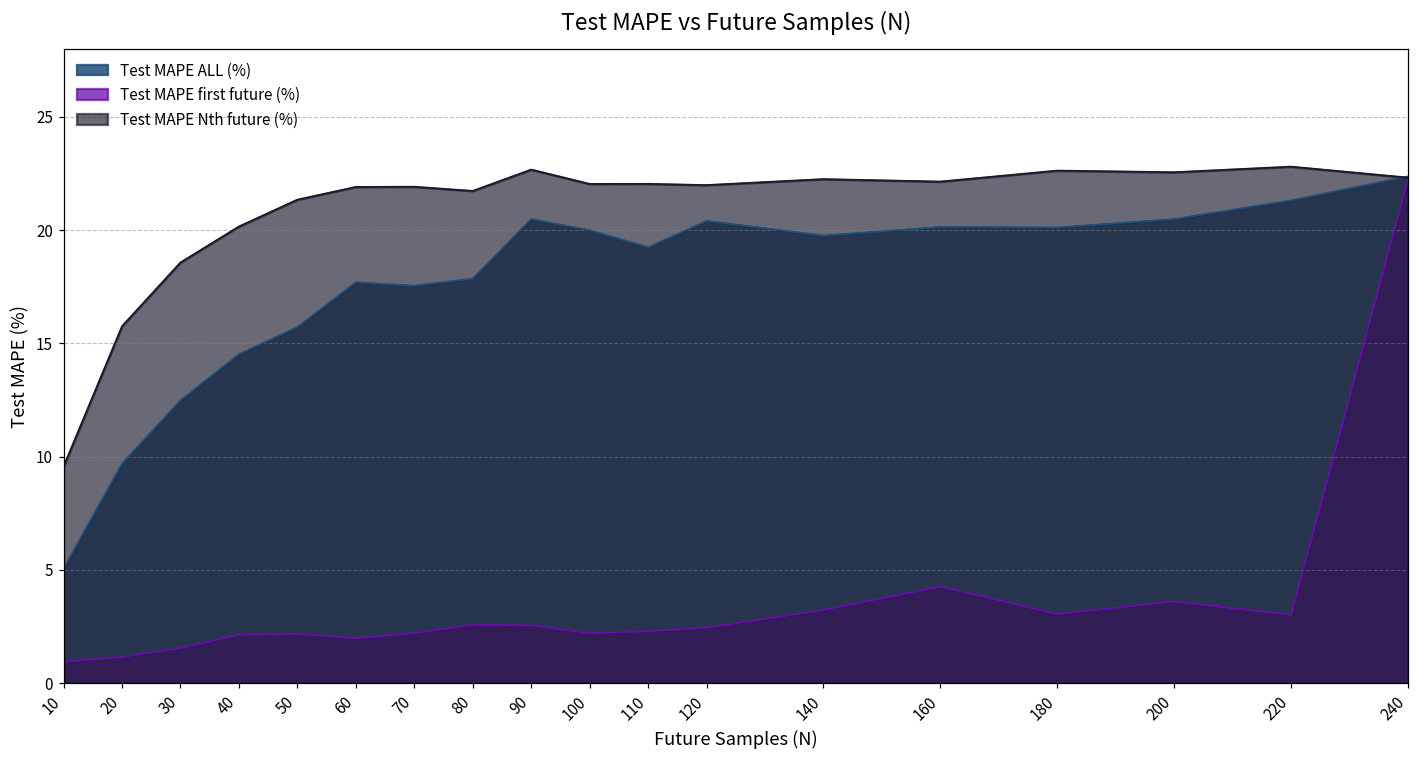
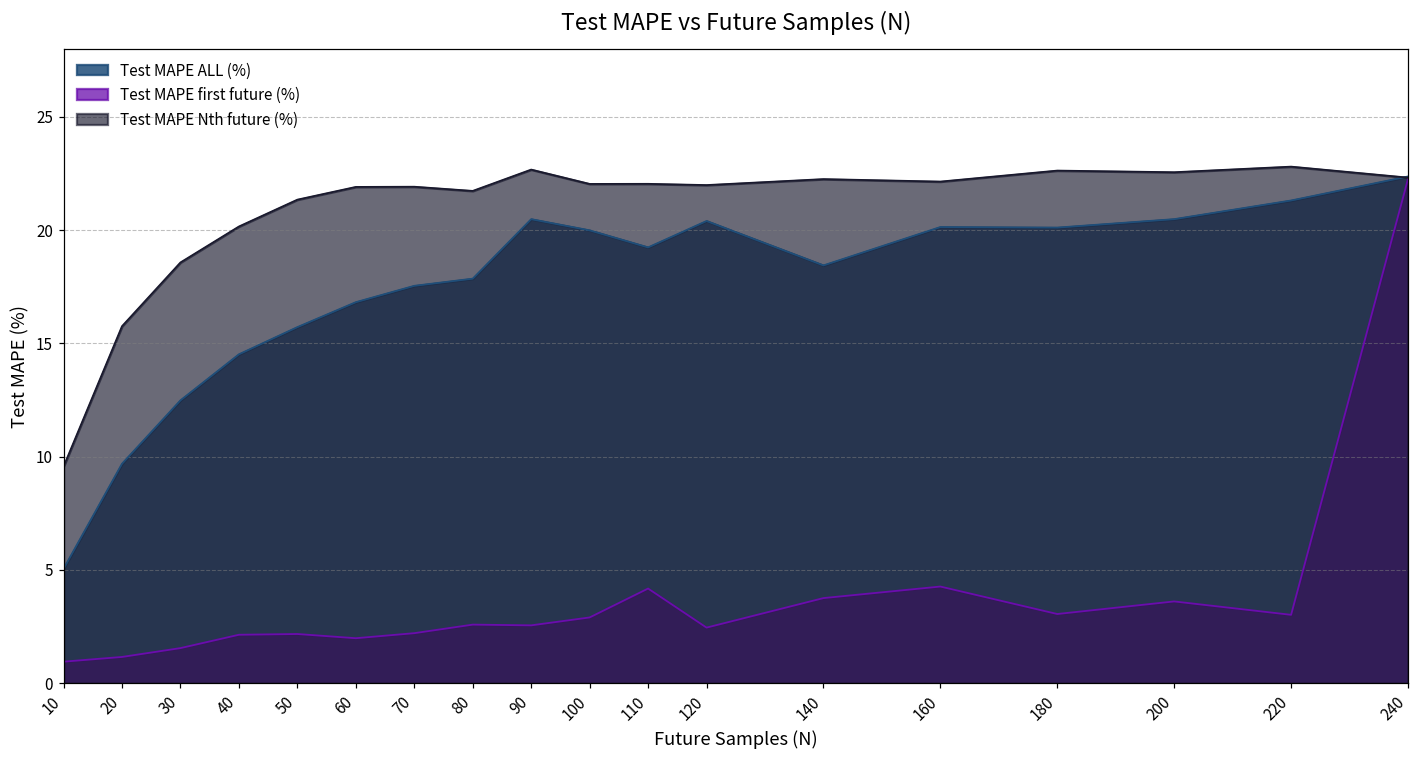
Test MAPE ALL (%), 60: 17.7 -> 16.8
Test MAPE first future (%), 100: 2.2 -> 2.9
Test MAPE first future (%), 110: 2.3 -> 4.2
Test MAPE ALL (%), 140: 19.7 -> 18.4
Test MAPE first future (%), 140: 3.2 -> 3.8
